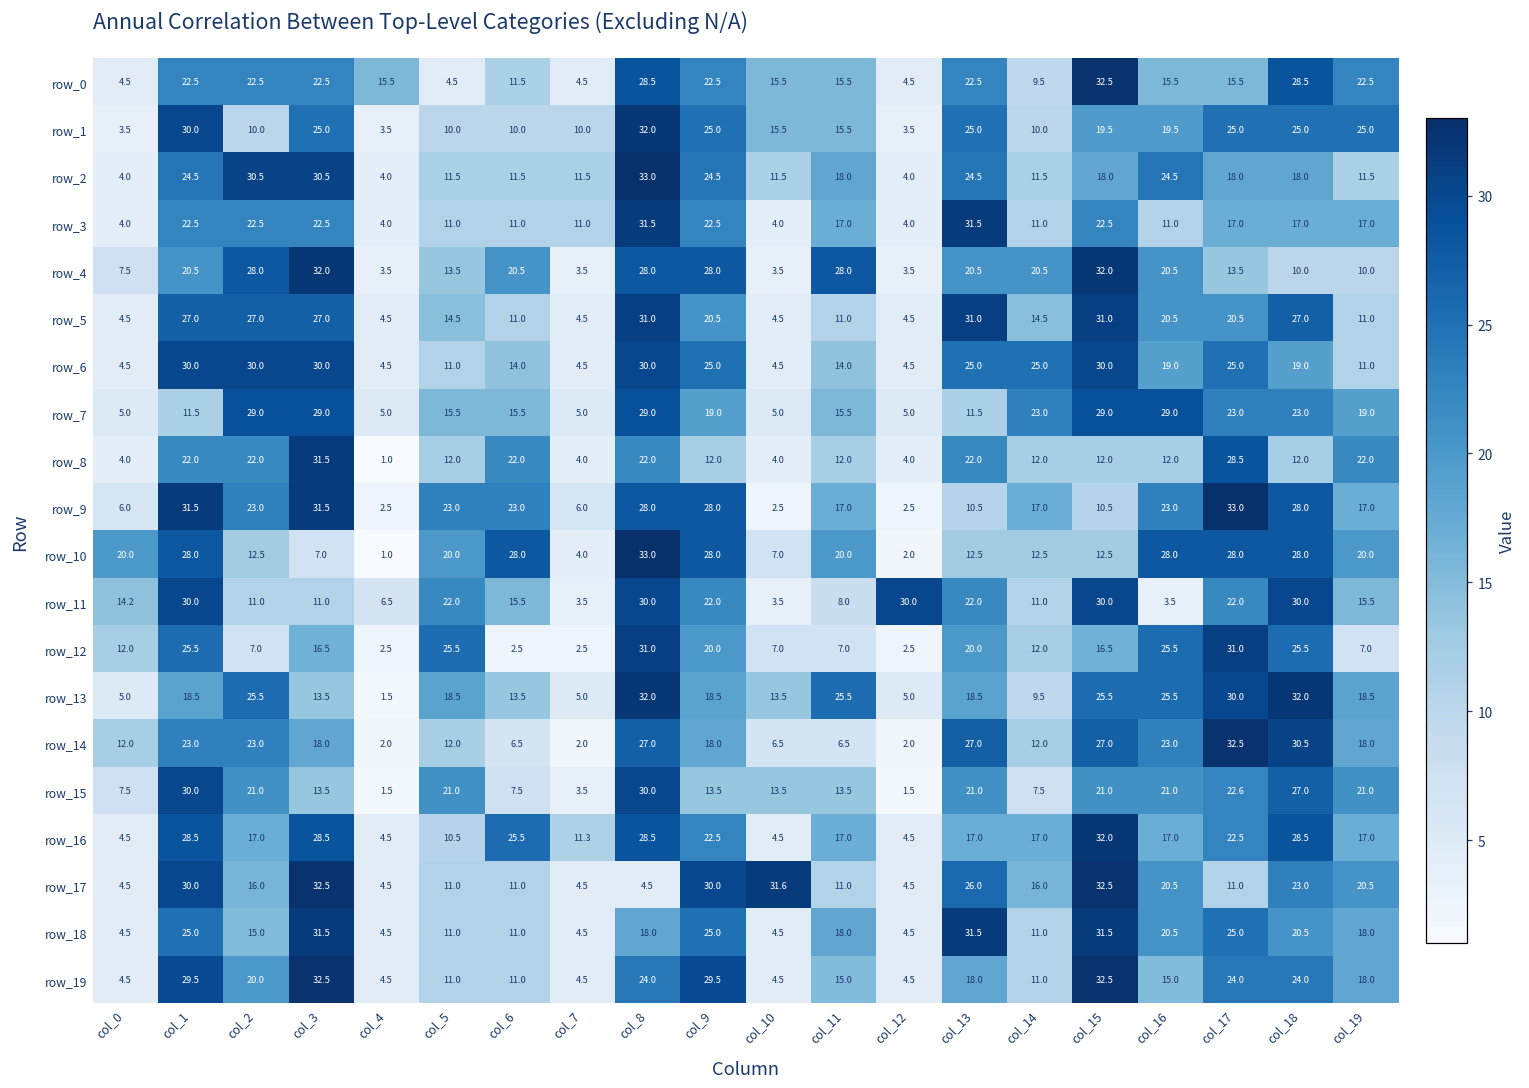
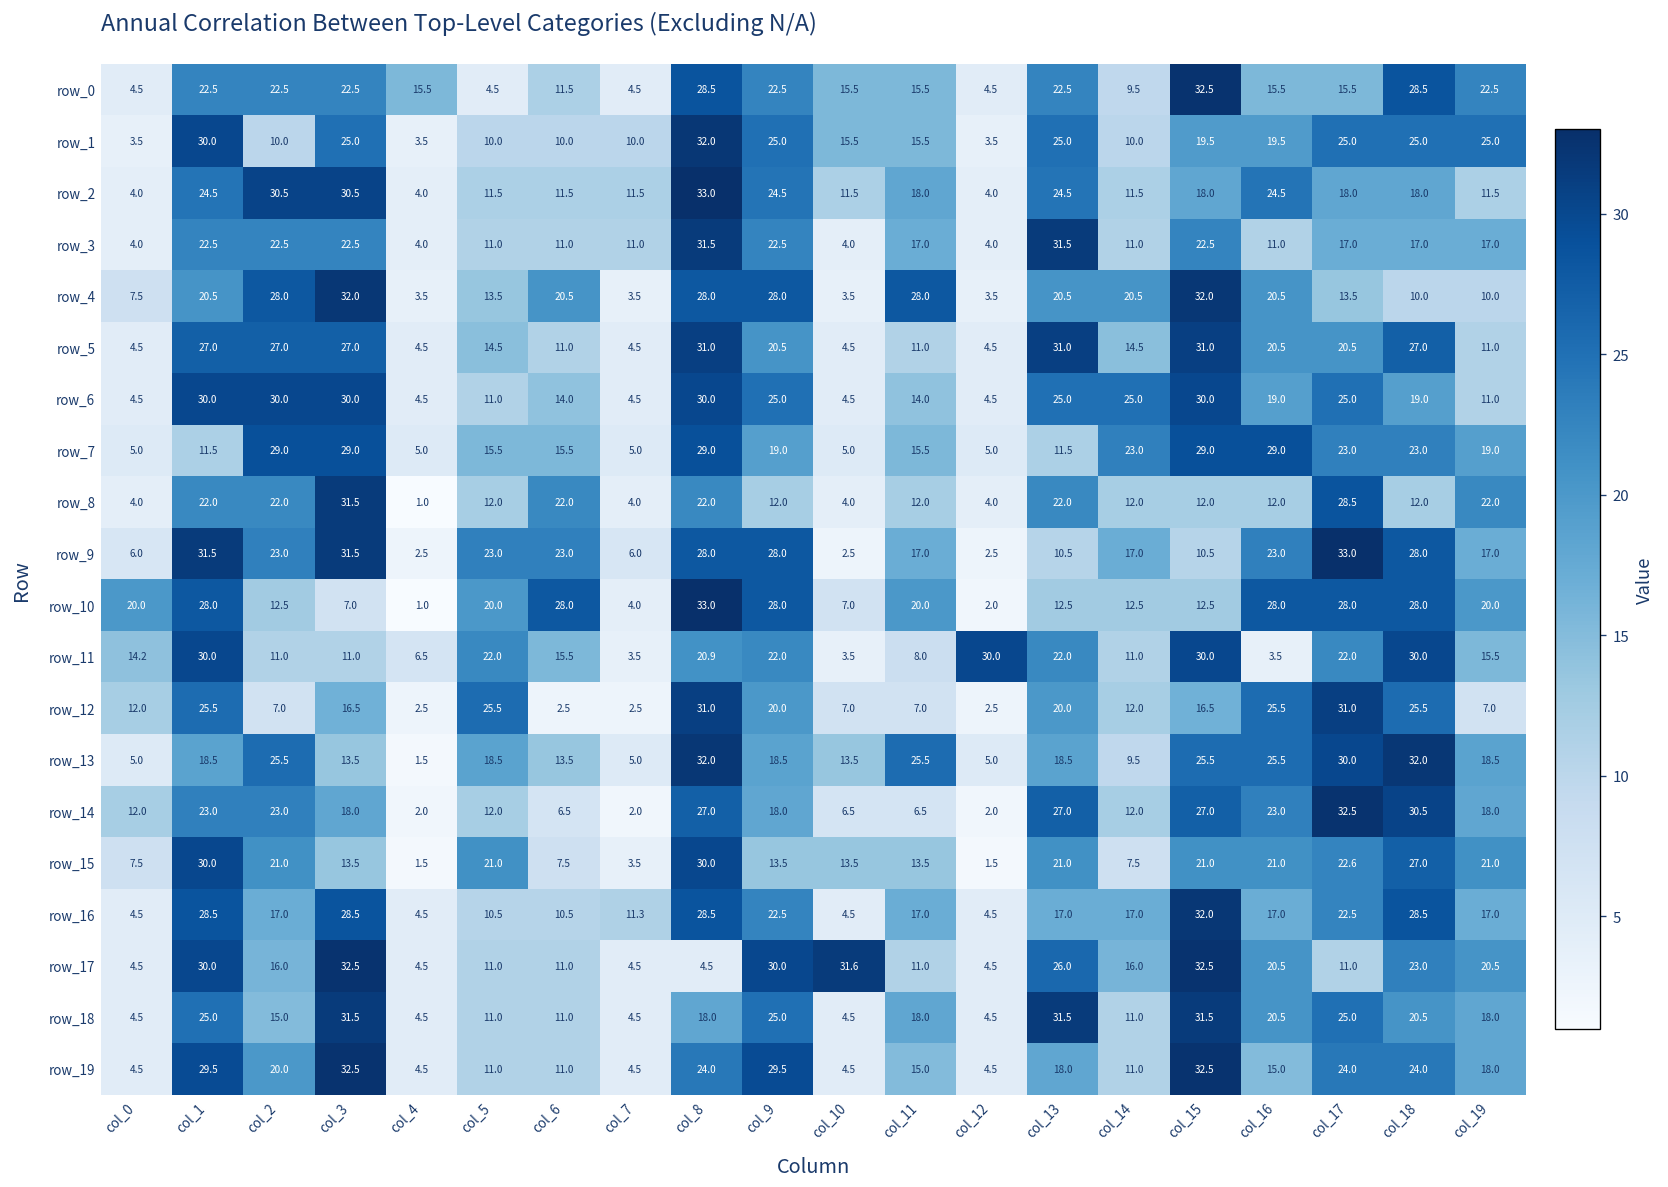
row_11, col_8: 30.0 -> 20.9
row_16, col_6: 25.5 -> 10.5
